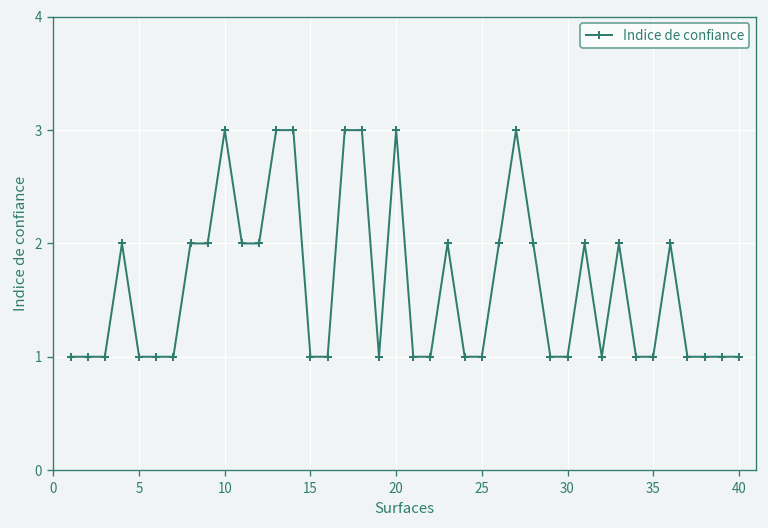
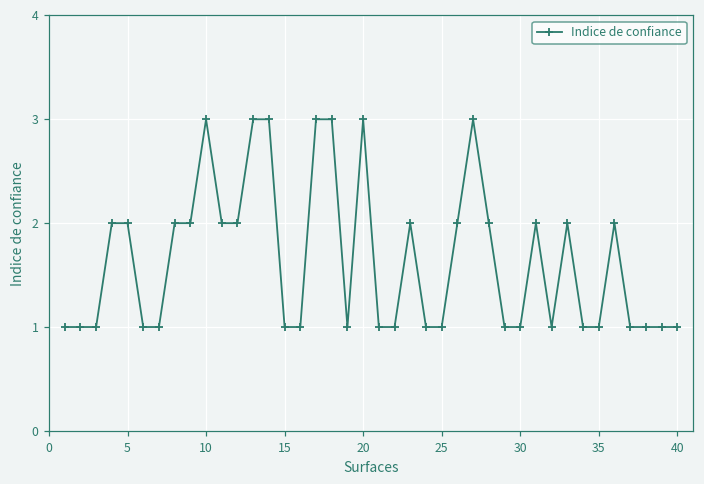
5: 1 -> 2
